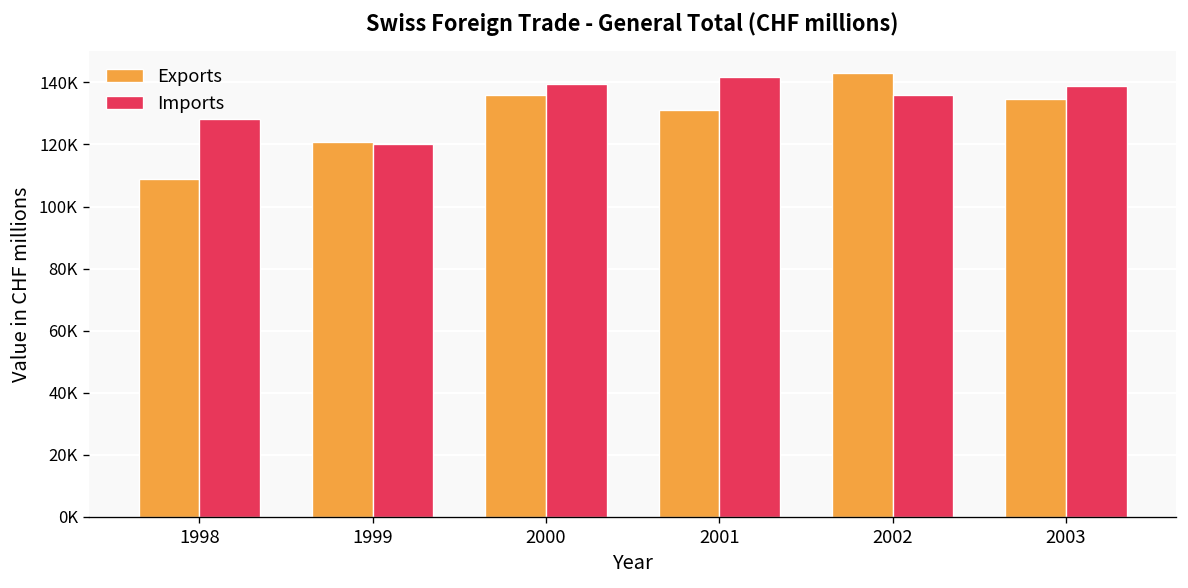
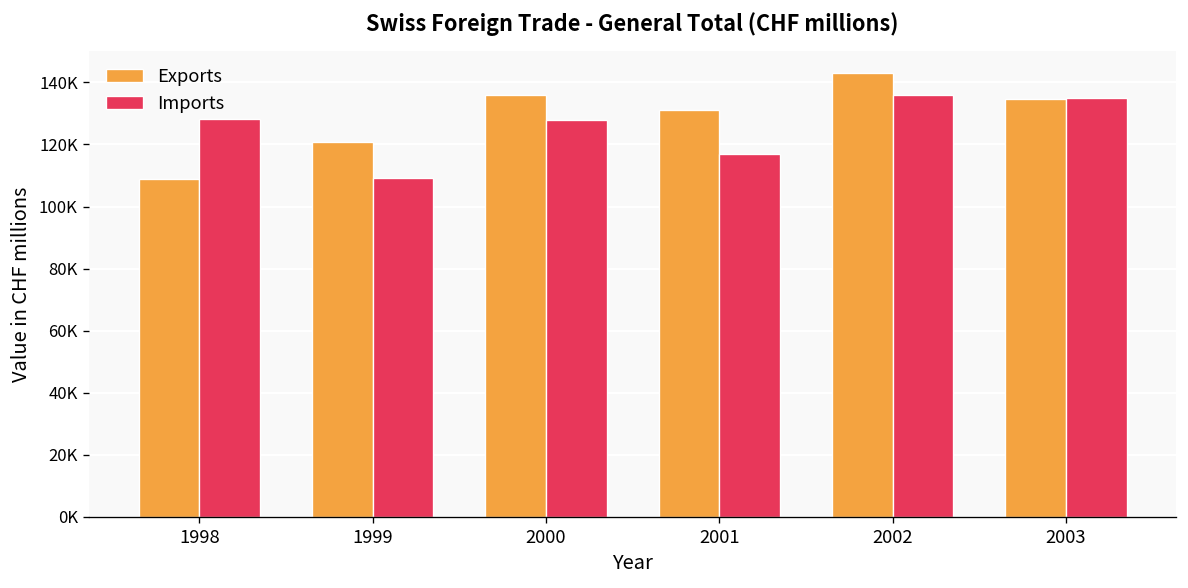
Imports, 1999: 120000 -> 109000
Imports, 2000: 139000 -> 128000
Imports, 2001: 142000 -> 117000
Imports, 2003: 139000 -> 135000
